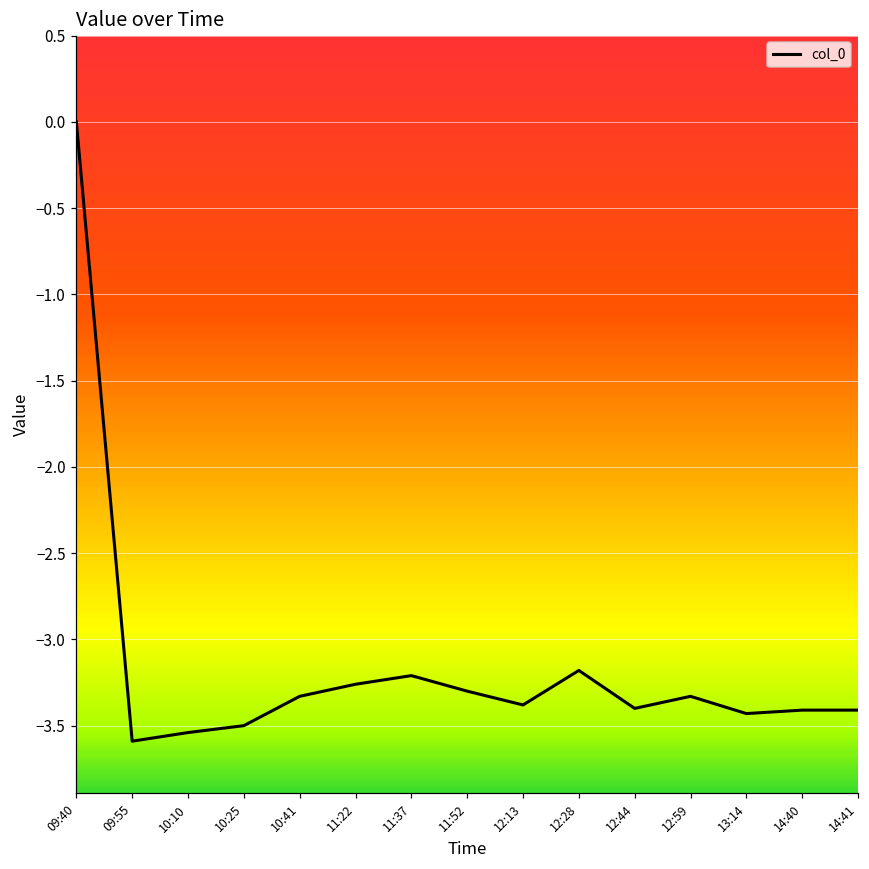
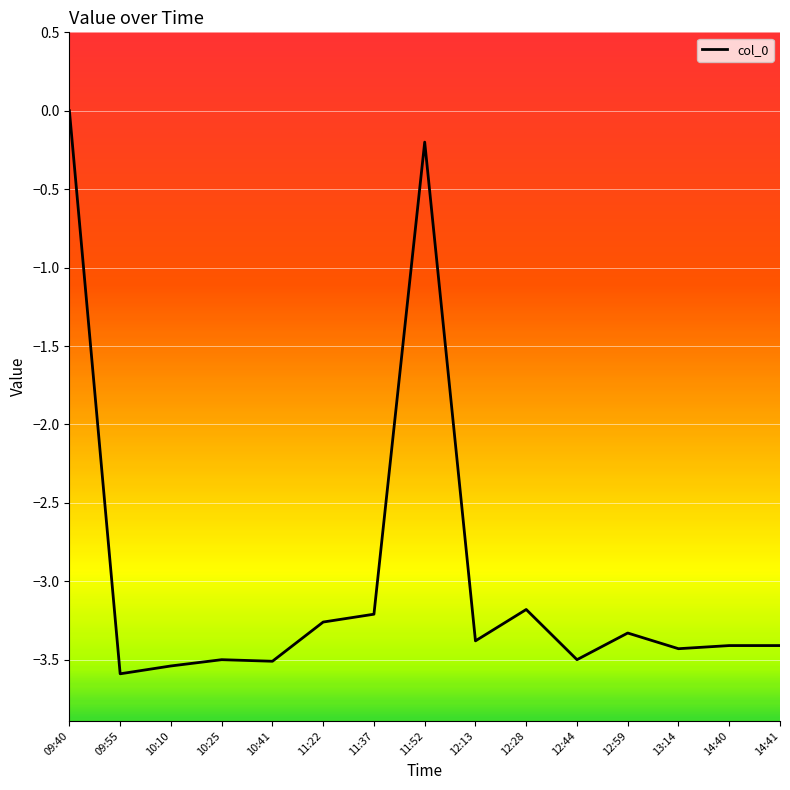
10:41: -3.33 -> -3.51
11:52: -3.3 -> -0.2
12:44: -3.4 -> -3.5
